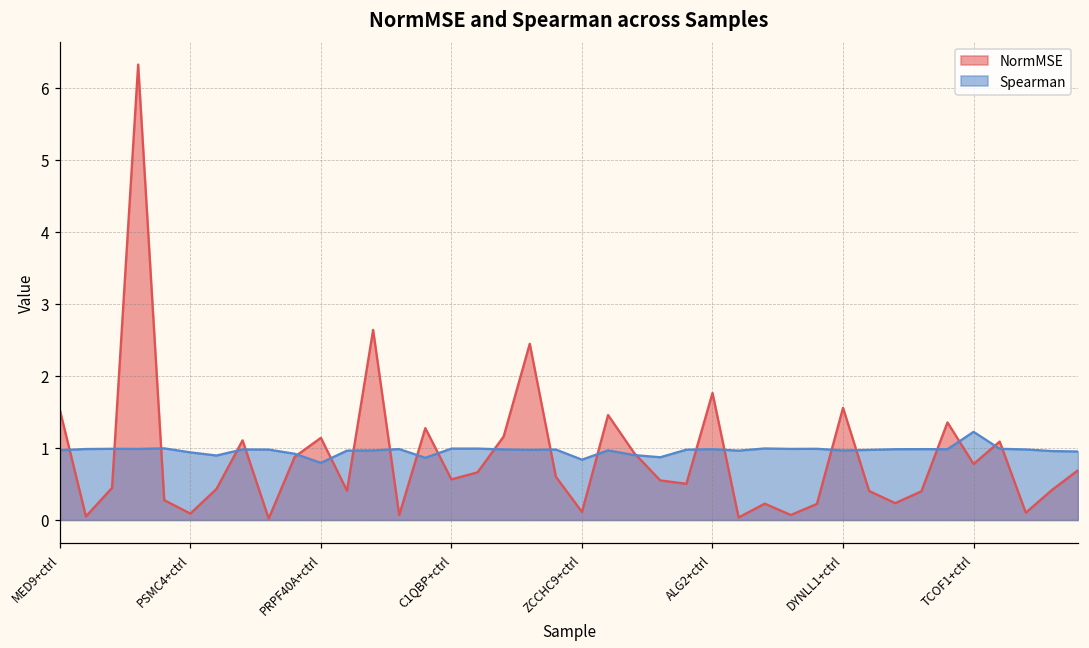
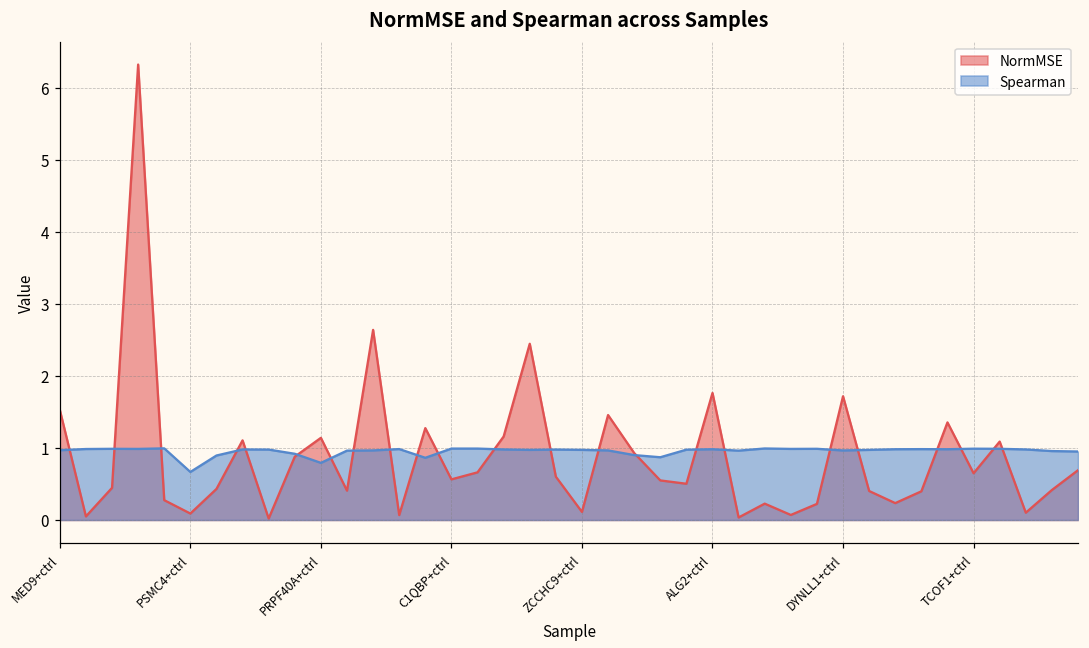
Spearman, PSMC4+ctrl: 0.9 -> 0.7
Spearman, ZCCHC9+ctrl: 0.8 -> 1.0
NormMSE, DYNLL1+ctrl: 1.6 -> 1.7
NormMSE, TCOF1+ctrl: 0.8 -> 0.6
Spearman, TCOF1+ctrl: 1.2 -> 1.0
